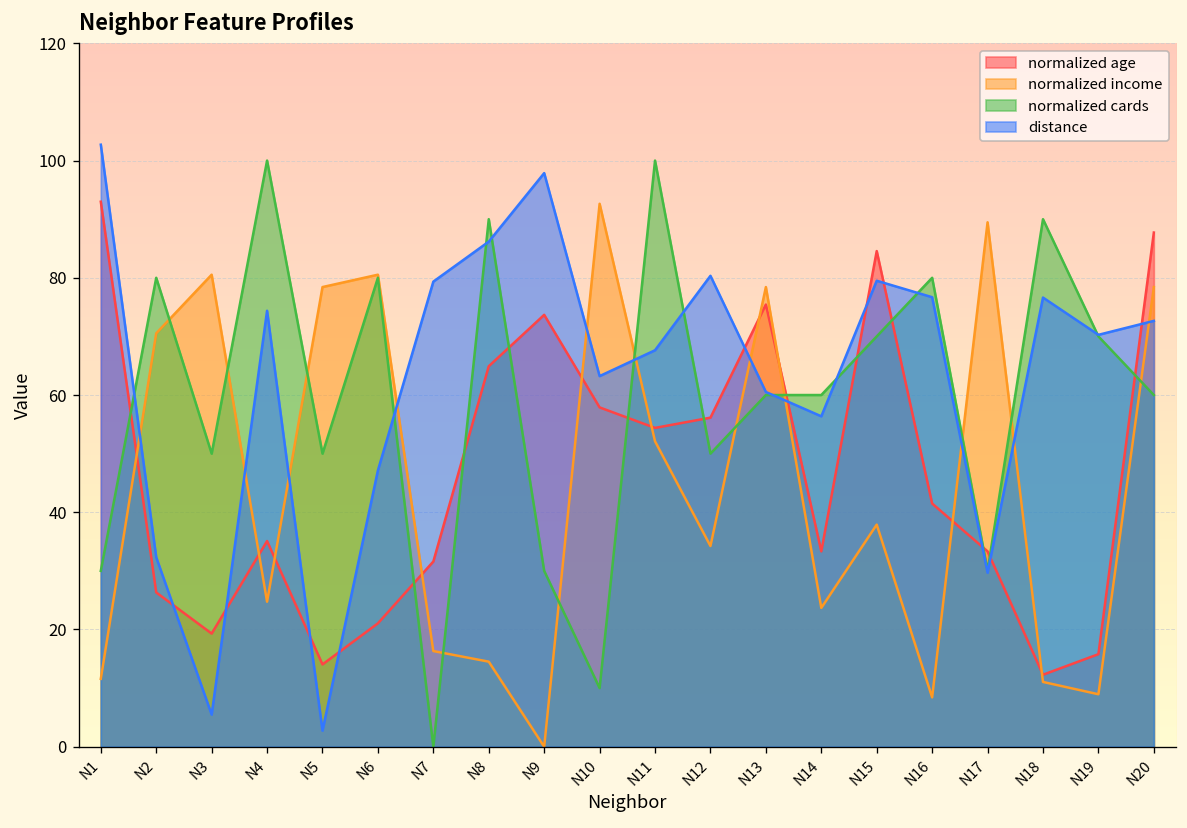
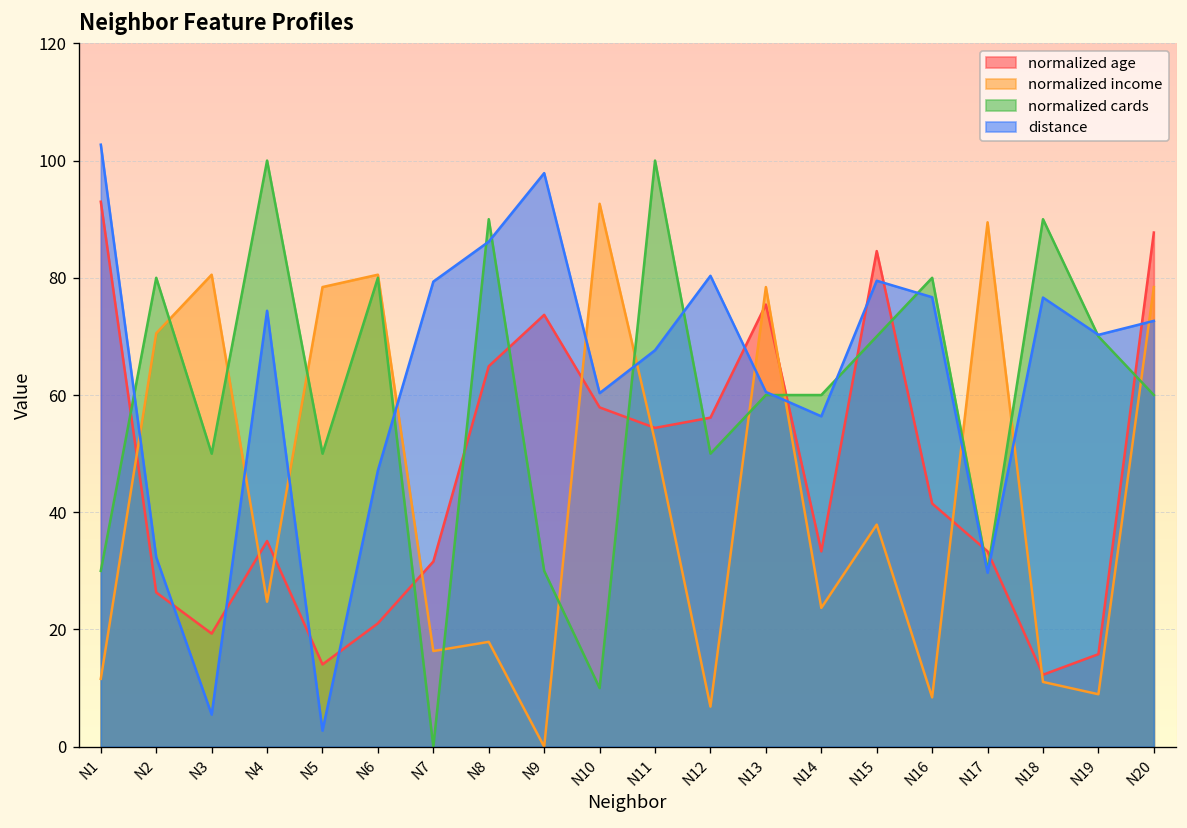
normalized income, N8: 15 -> 18
distance, N10: 63 -> 60
normalized income, N12: 34 -> 7
